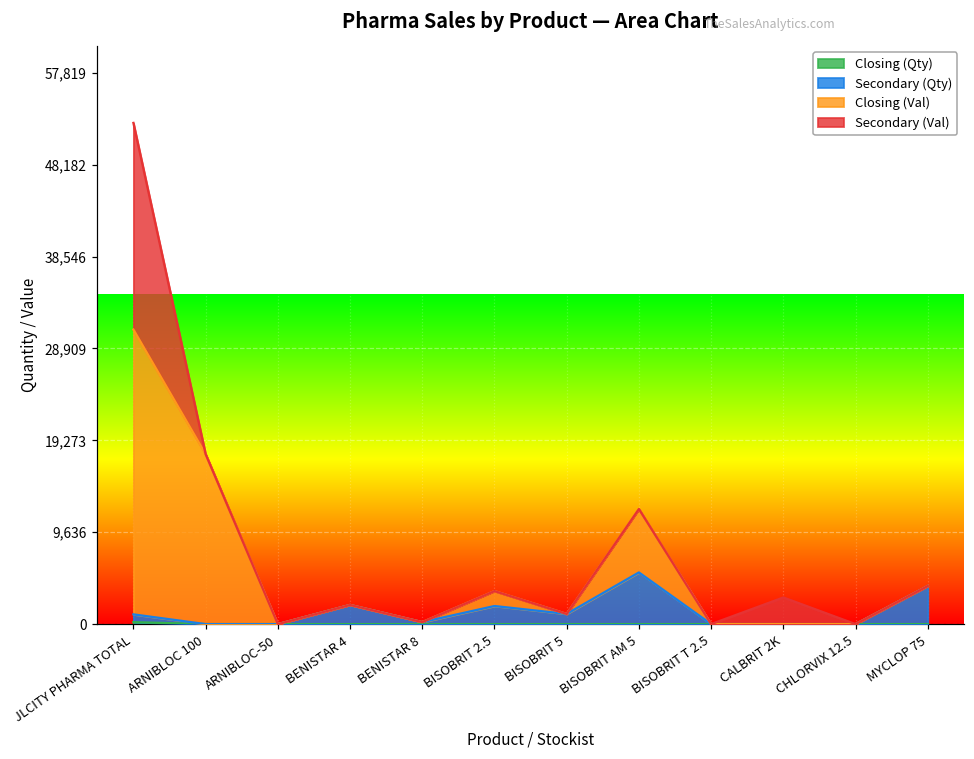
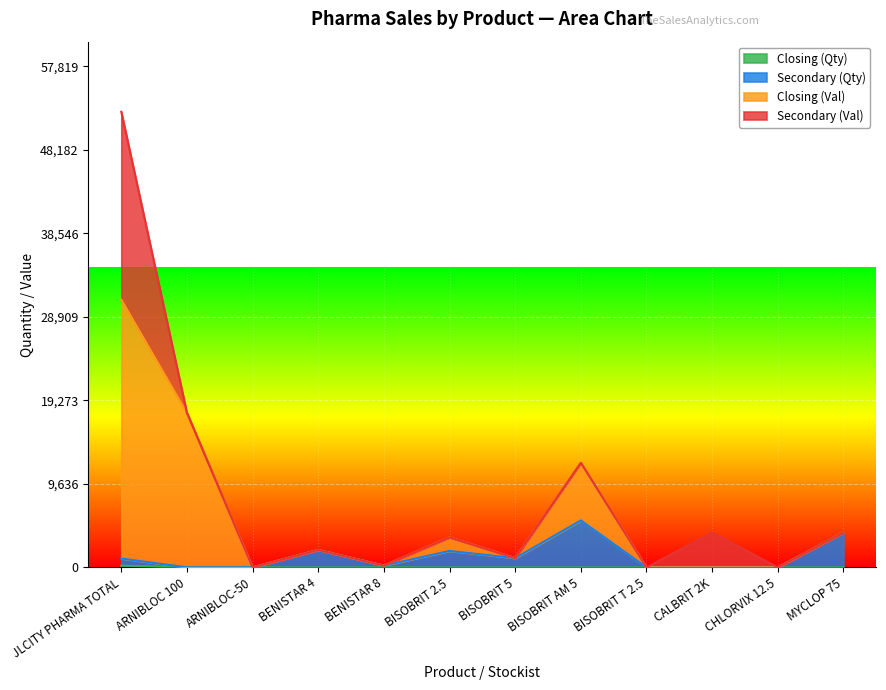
Secondary (Val), CALBRIT 2K: 3,000 -> 4,000
